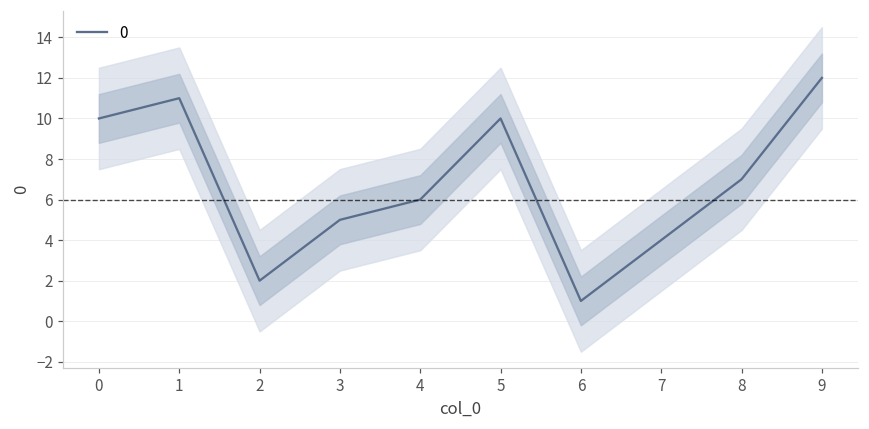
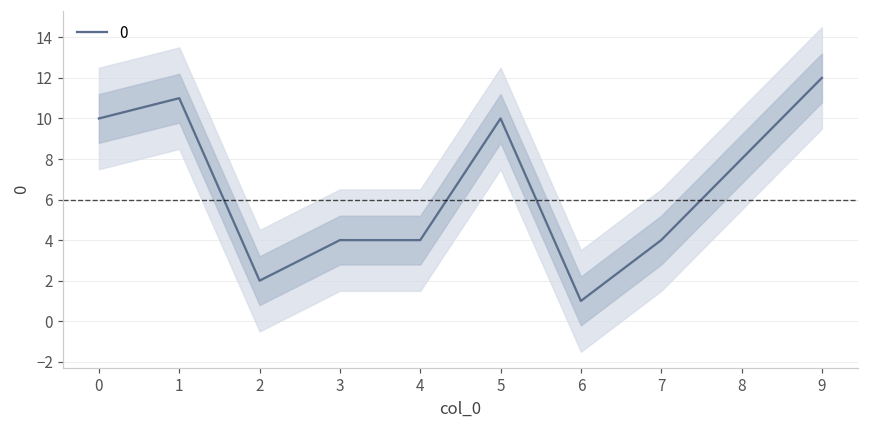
0, 3: 5 -> 4
0, 4: 6 -> 4
0, 8: 7 -> 8
